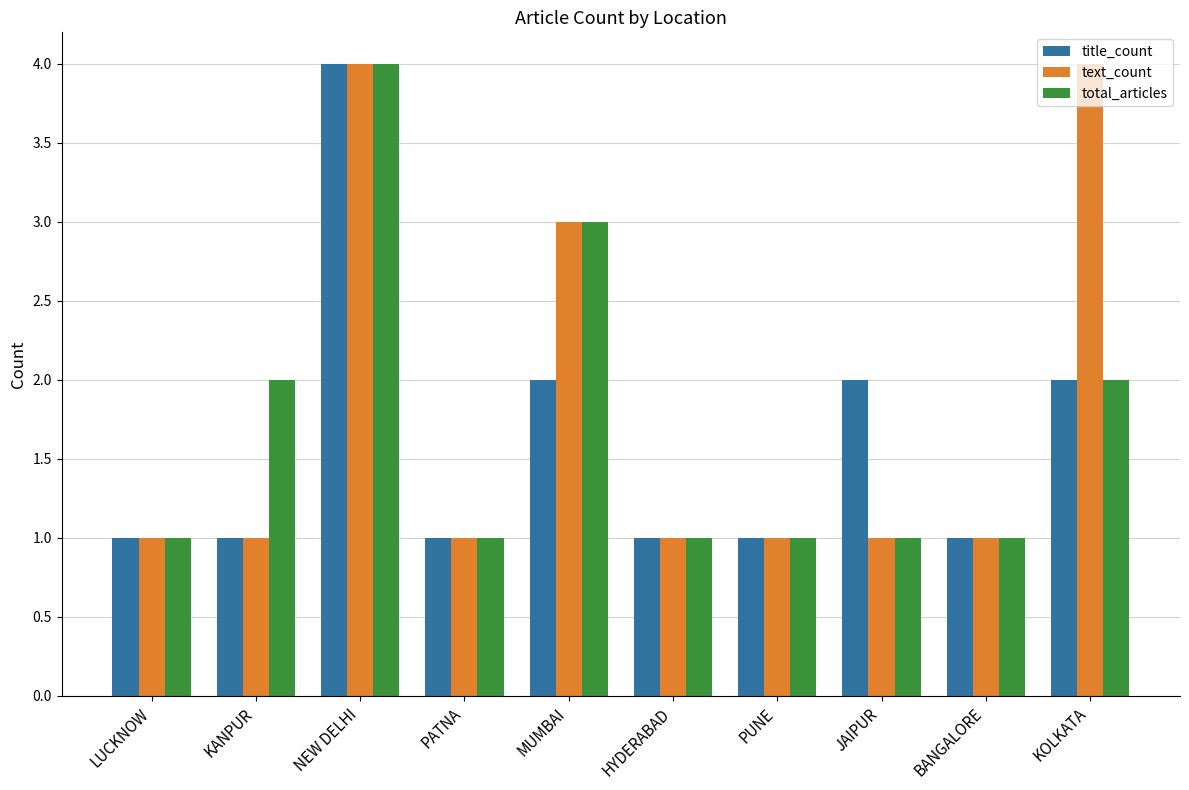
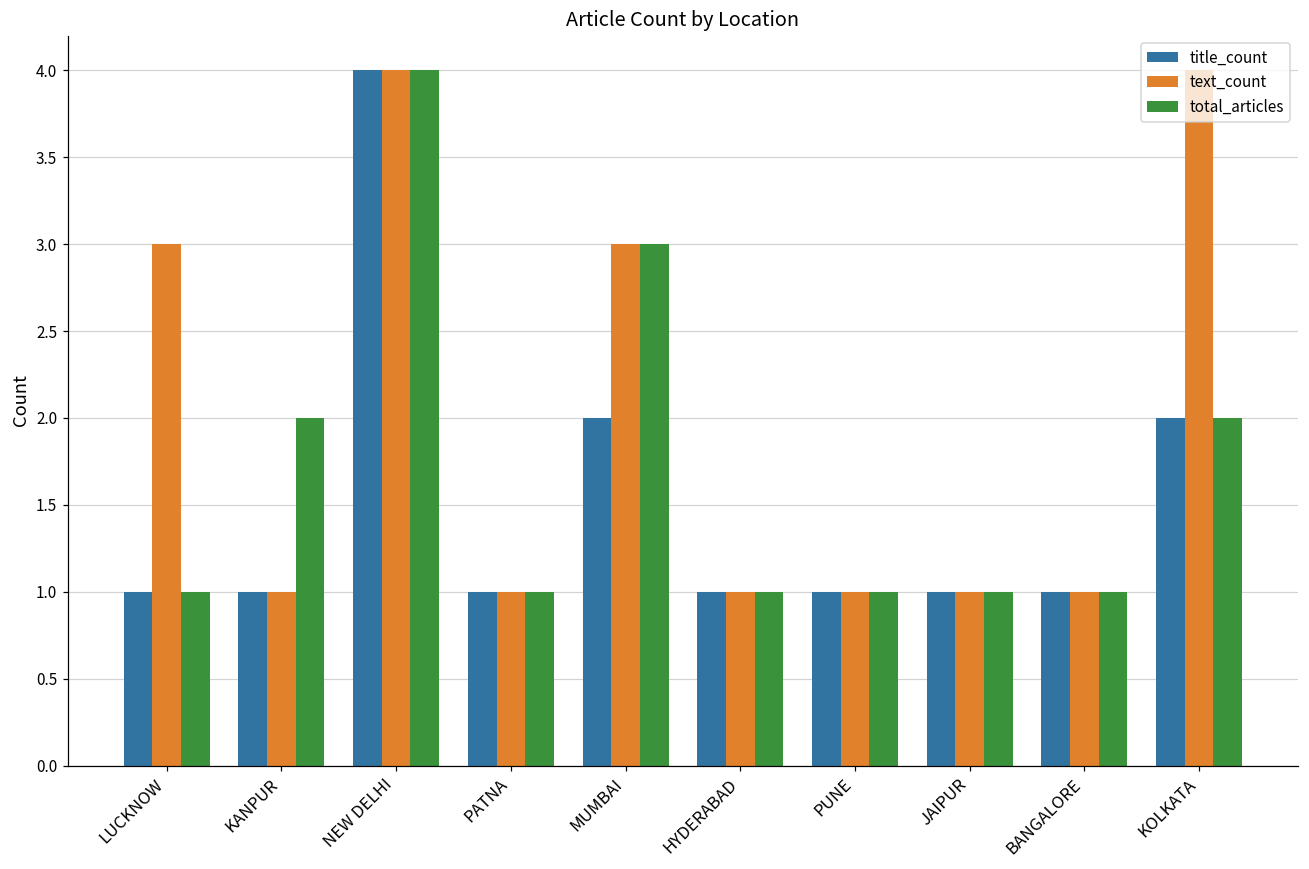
text_count, LUCKNOW: 1 -> 3
title_count, JAIPUR: 2 -> 1
